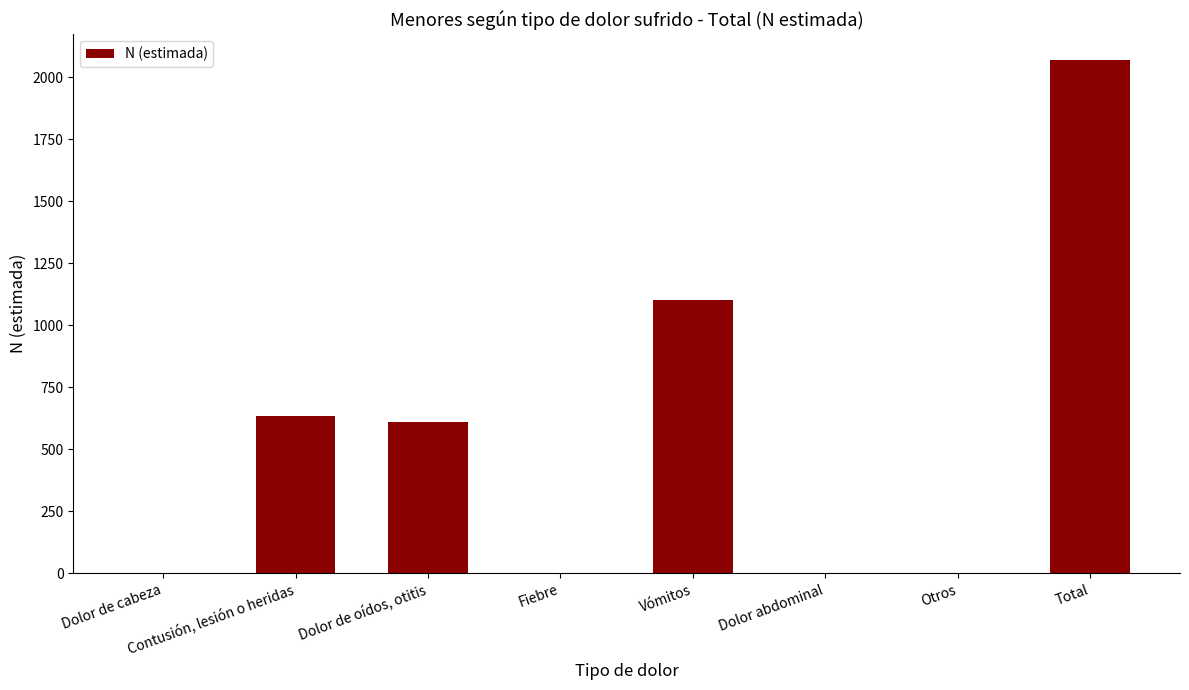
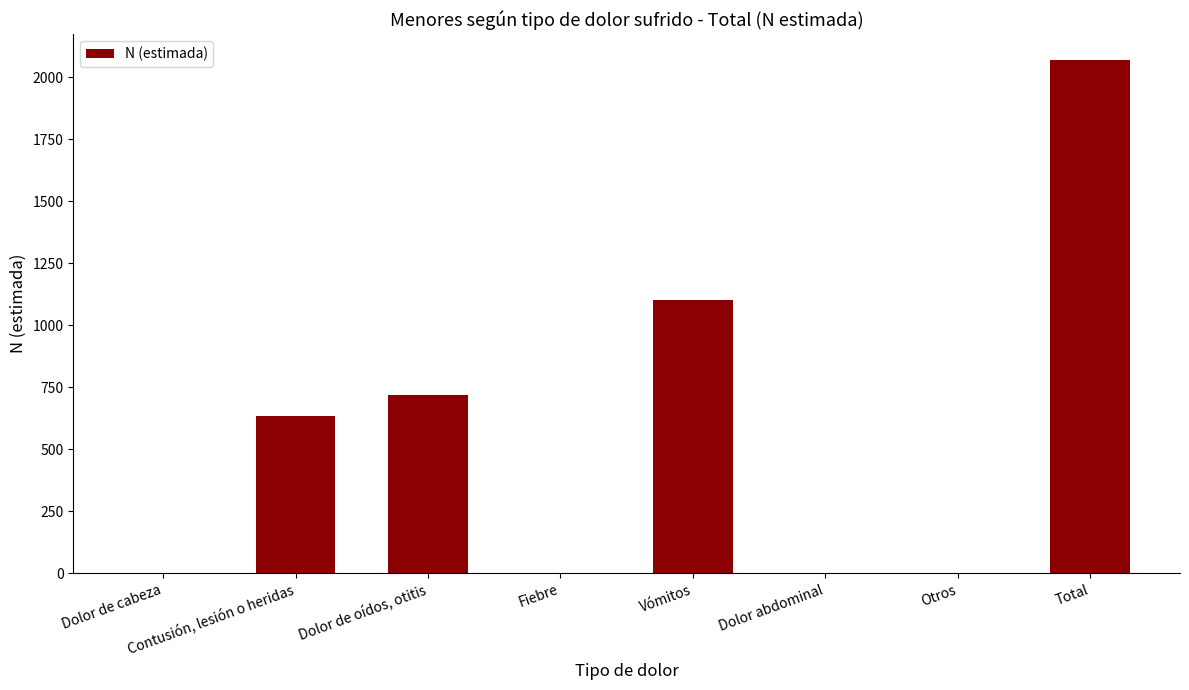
Dolor de oídos, otitis: 610 -> 720
